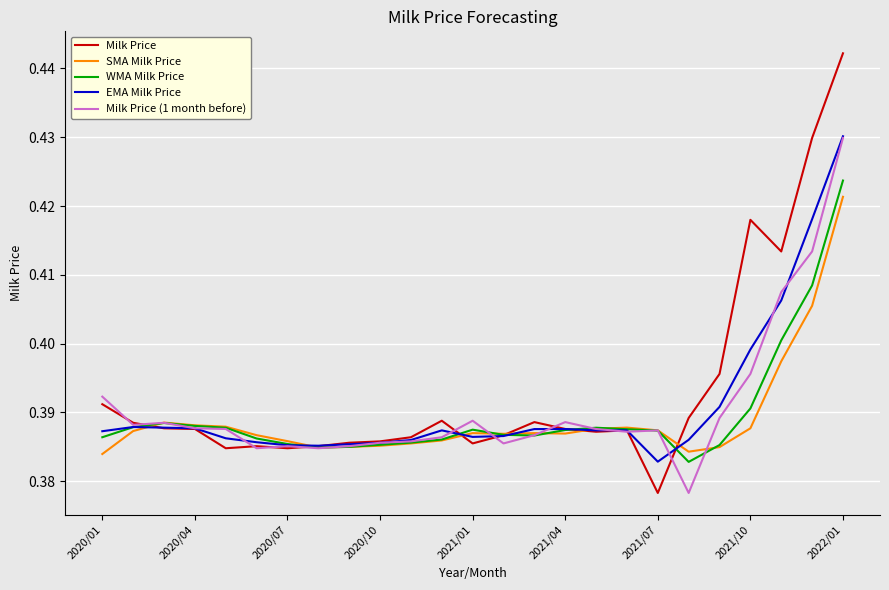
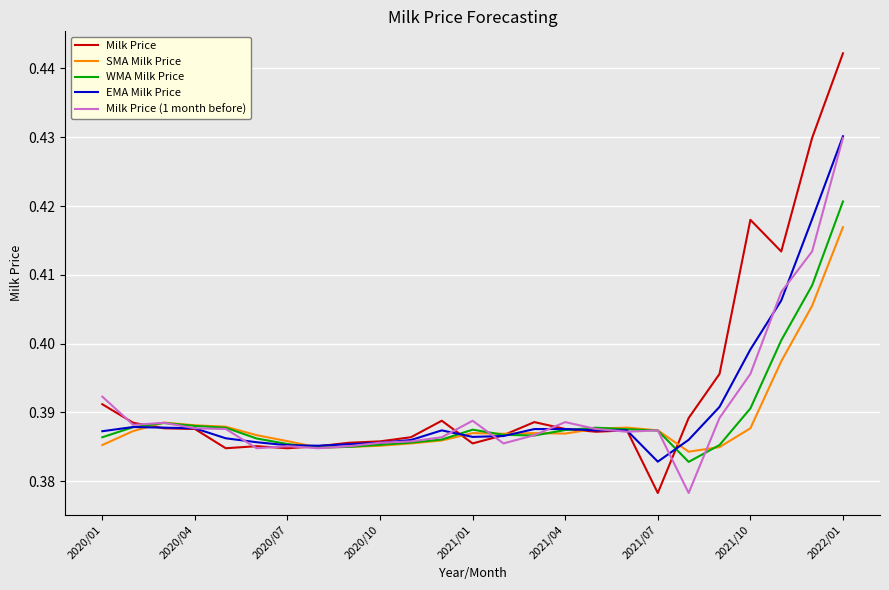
SMA Milk Price, 2020/01: 0.384 -> 0.385
SMA Milk Price, 2022/01: 0.421 -> 0.417
WMA Milk Price, 2022/01: 0.424 -> 0.421
